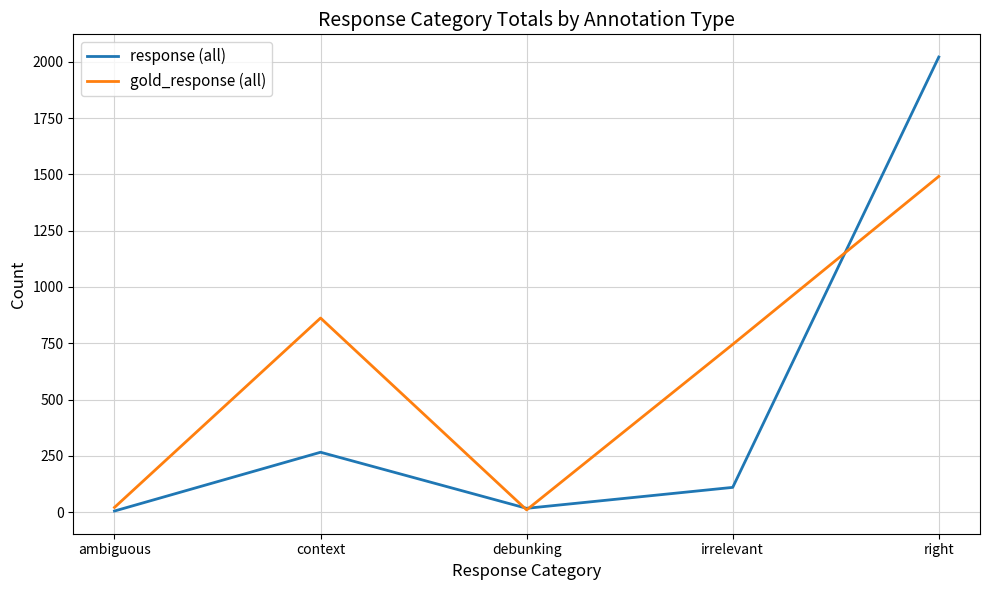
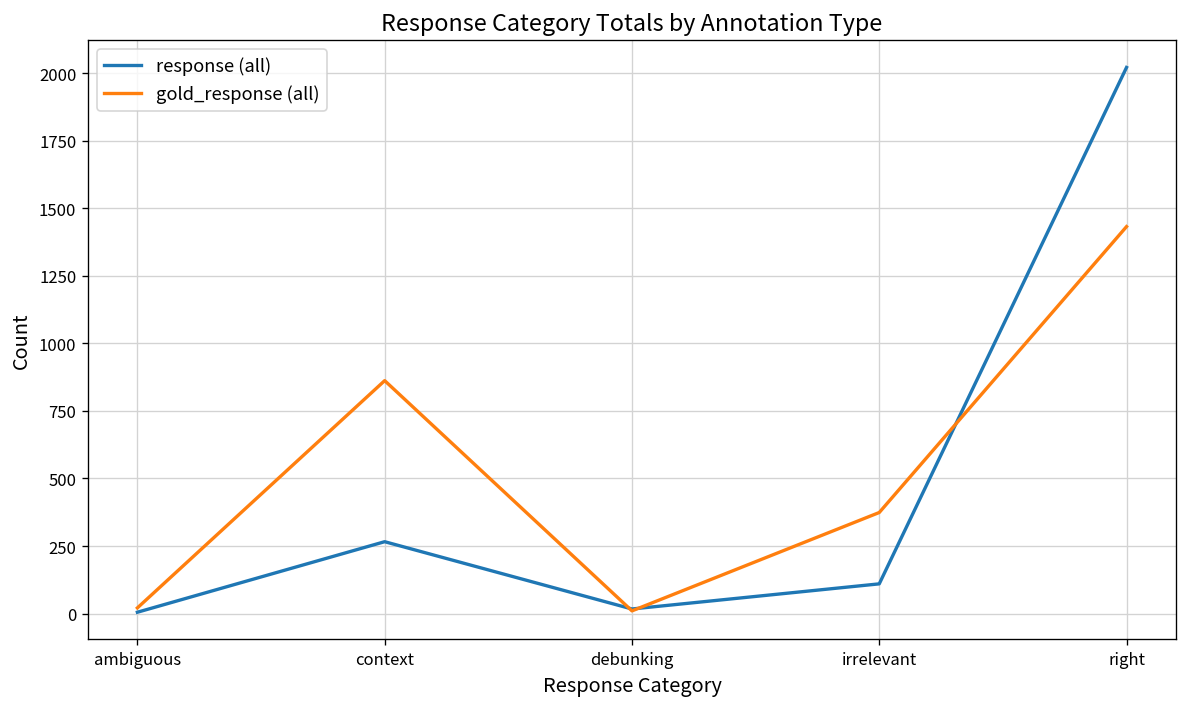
gold_response (all), irrelevant: 750 -> 370
gold_response (all), right: 1490 -> 1430
